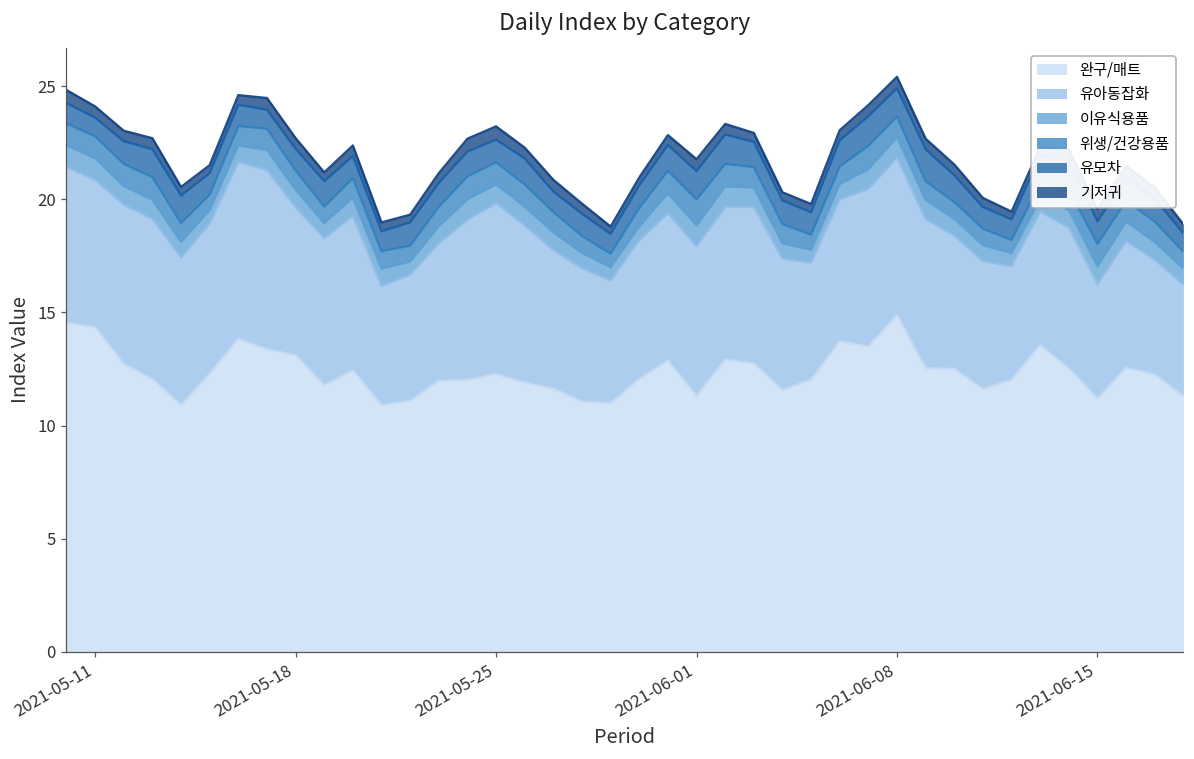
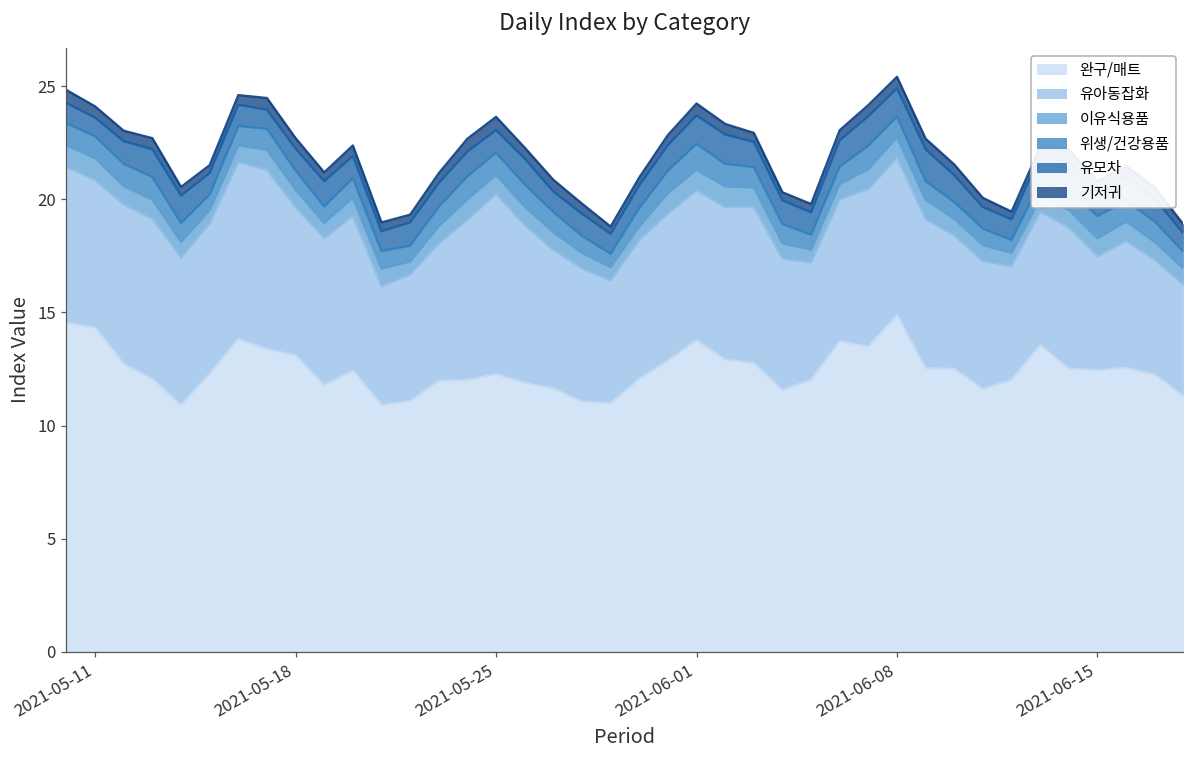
유아동잡화, 2021-05-25: 7.5 -> 8.0
완구/매트, 2021-06-01: 11.3 -> 13.8
완구/매트, 2021-06-15: 11.2 -> 12.4
